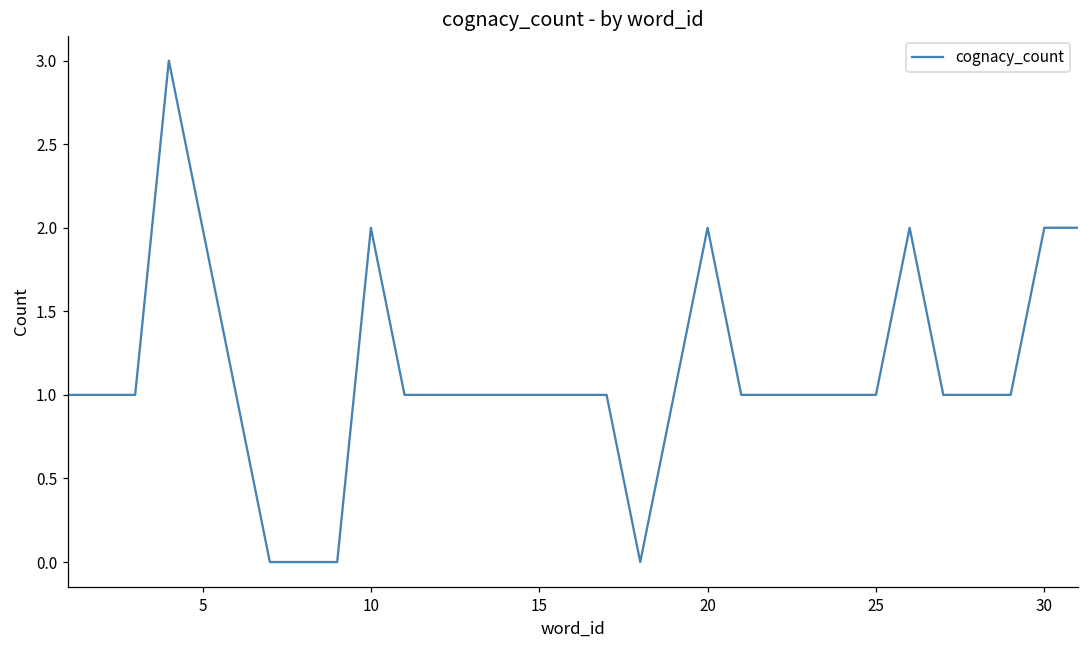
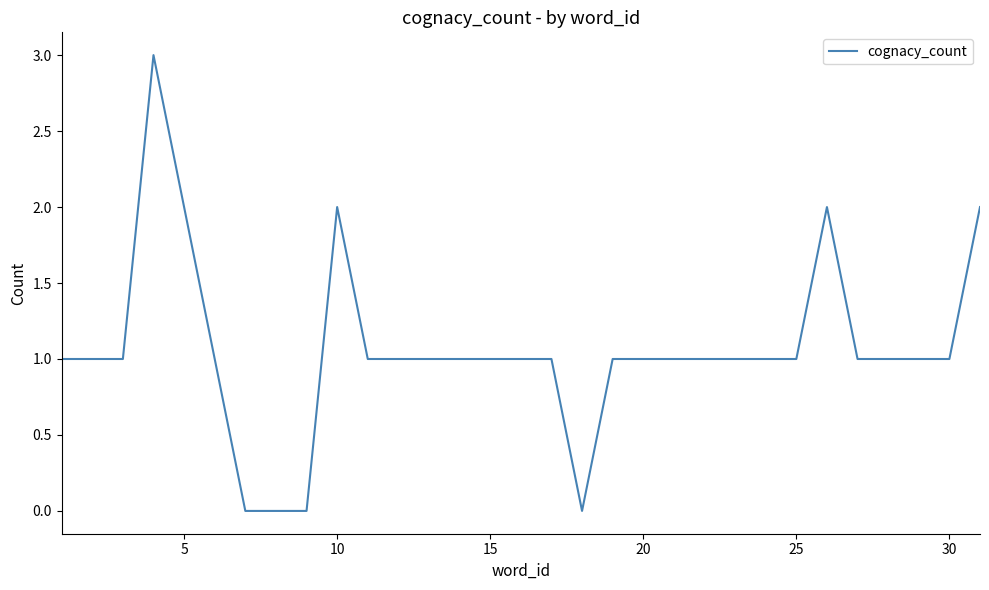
20: 2 -> 1
30: 2 -> 1
